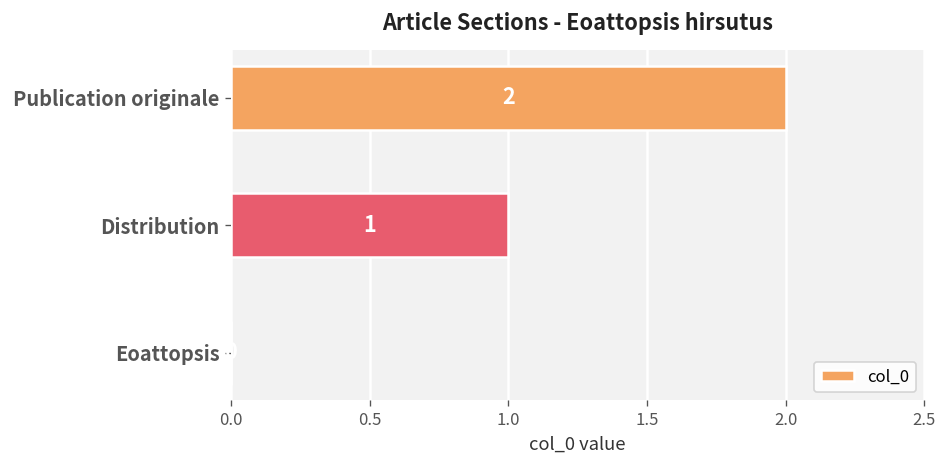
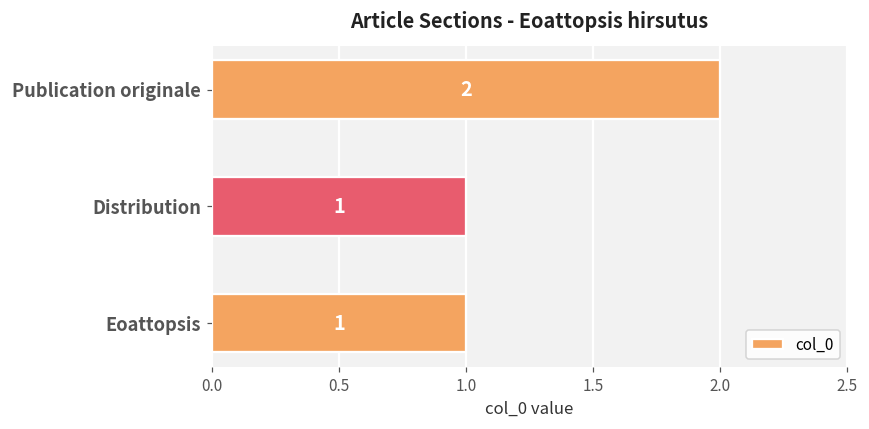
Eoattopsis: 0 -> 1
